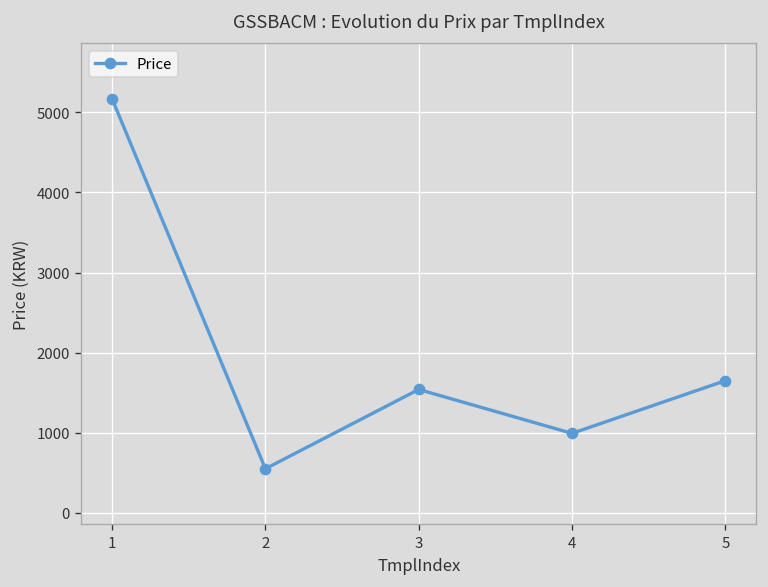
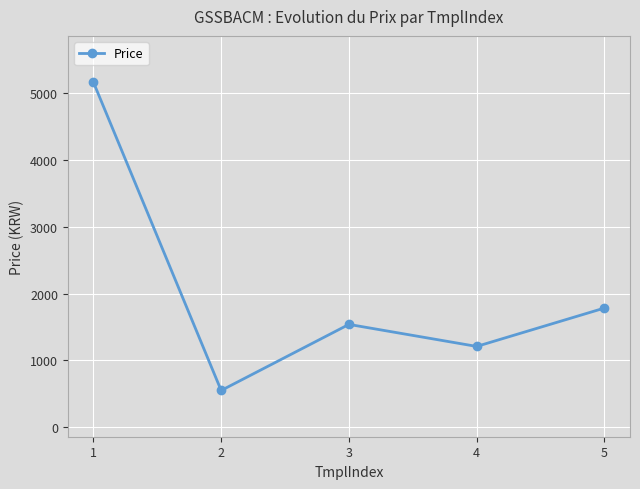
4: 1000 -> 1200
5: 1700 -> 1800
